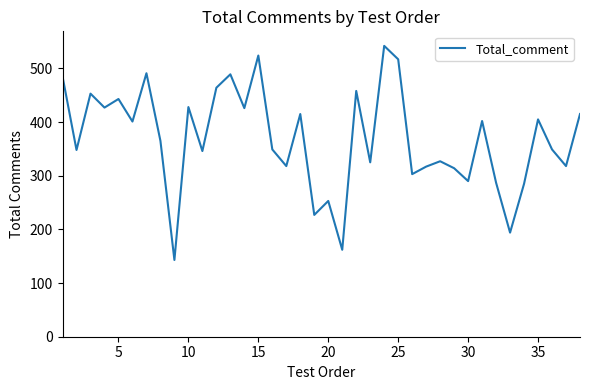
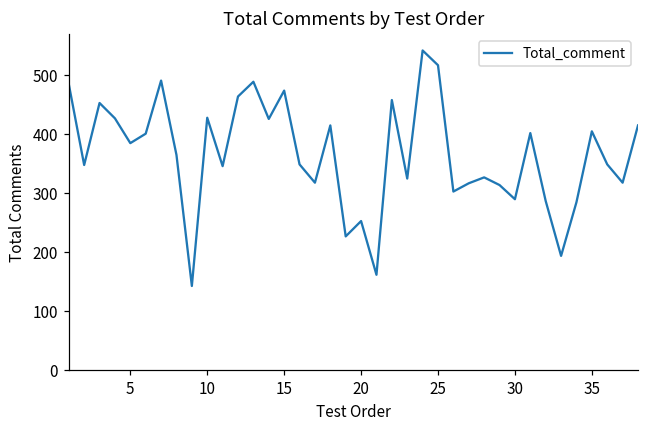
5: 440 -> 390
15: 520 -> 470
